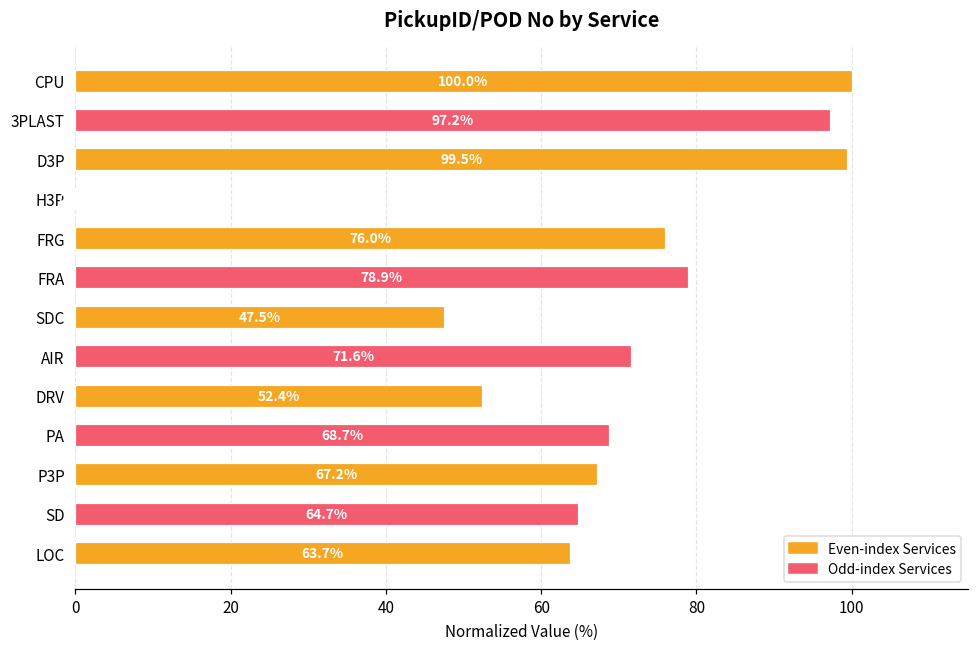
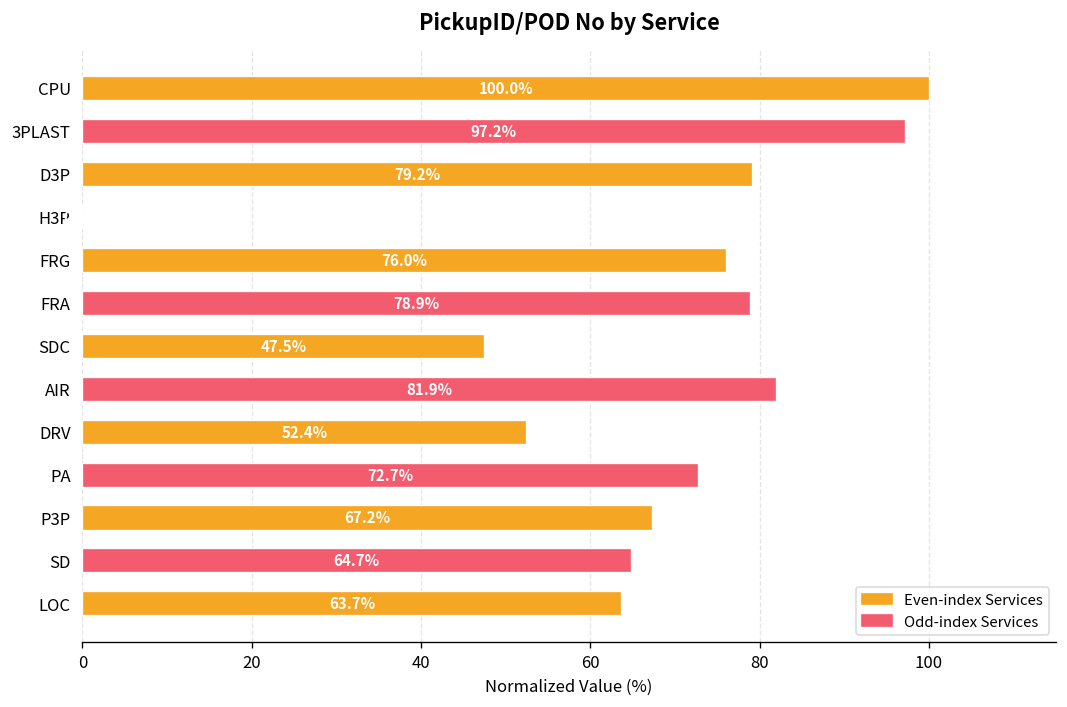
D3P: 99.5% -> 79.2%
AIR: 71.6% -> 81.9%
PA: 68.7% -> 72.7%
